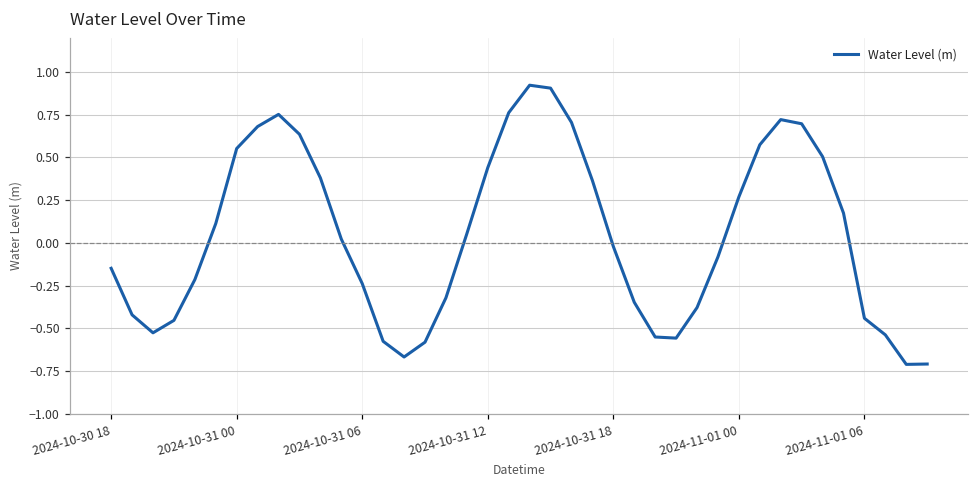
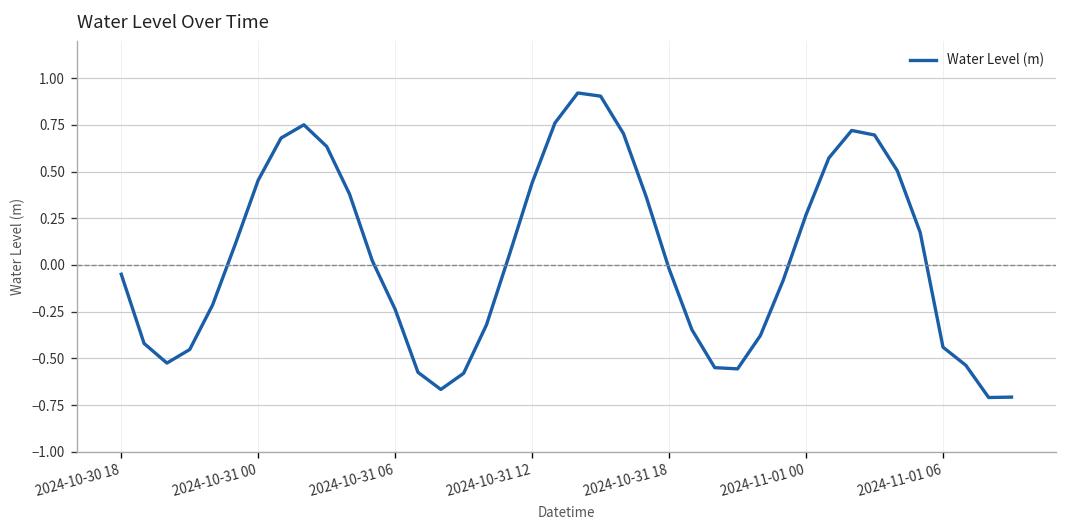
2024-10-30 18: -0.15 -> -0.05
2024-10-31 00: 0.55 -> 0.45
